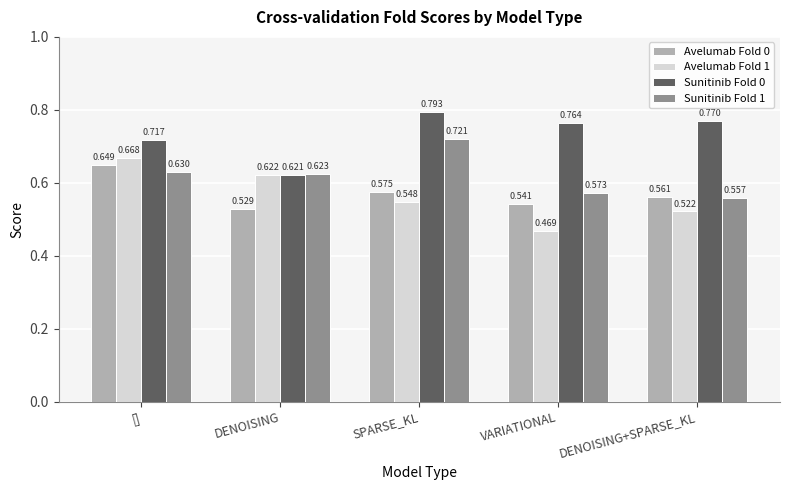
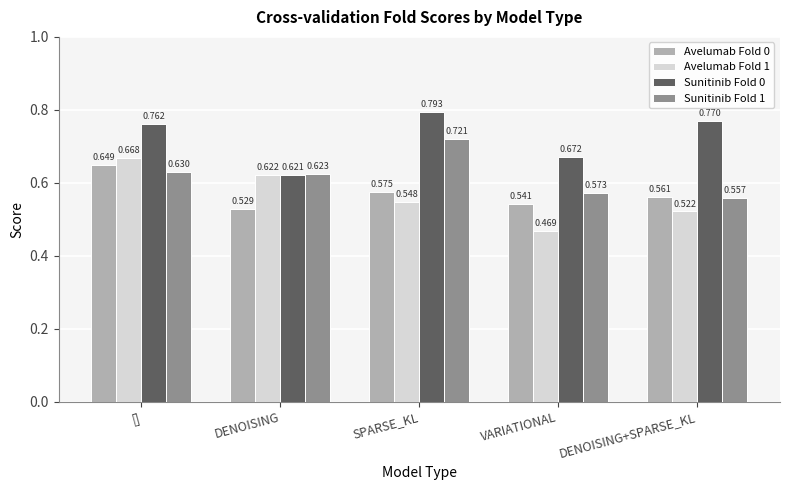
Sunitinib Fold 0, []: 0.717 -> 0.762
Sunitinib Fold 0, VARIATIONAL: 0.764 -> 0.672
